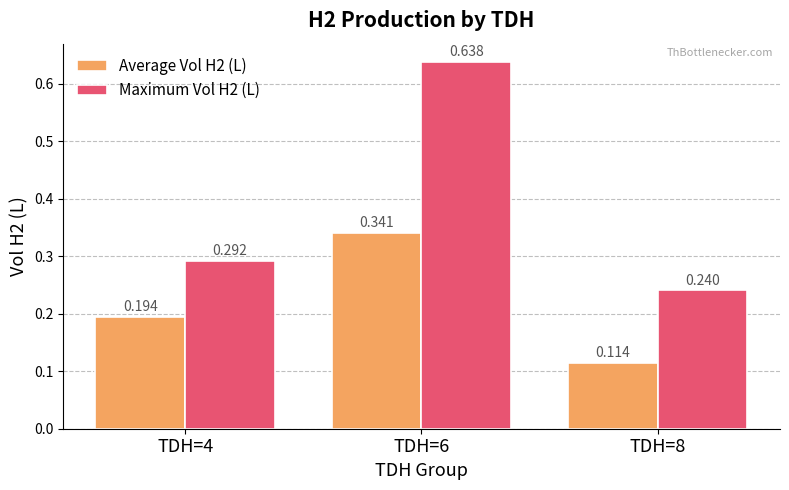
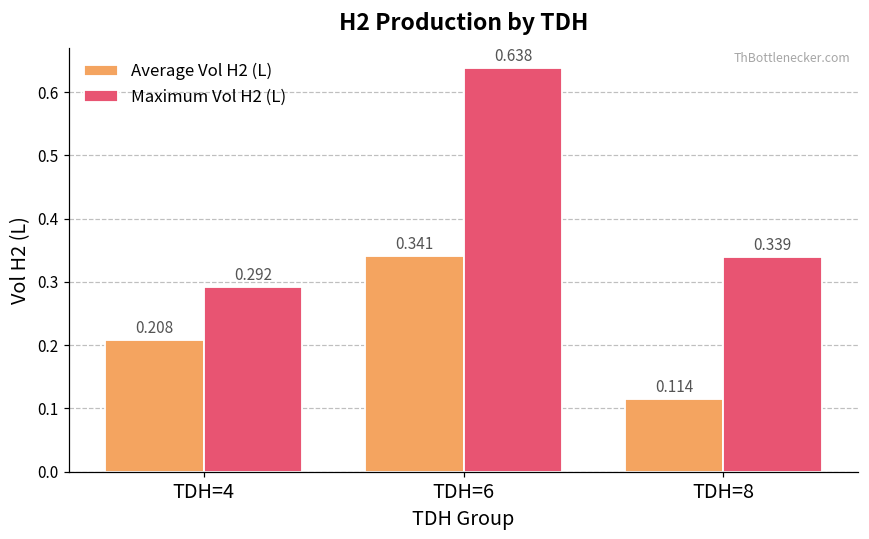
Average Vol H2 (L), TDH=4: 0.194 -> 0.208
Maximum Vol H2 (L), TDH=8: 0.240 -> 0.339
